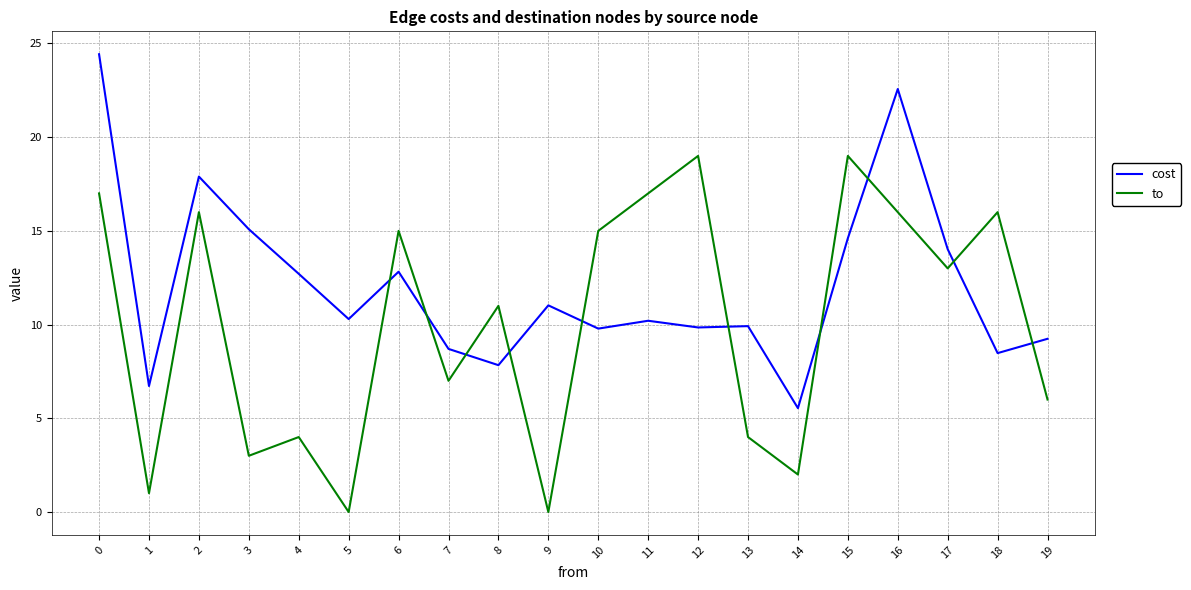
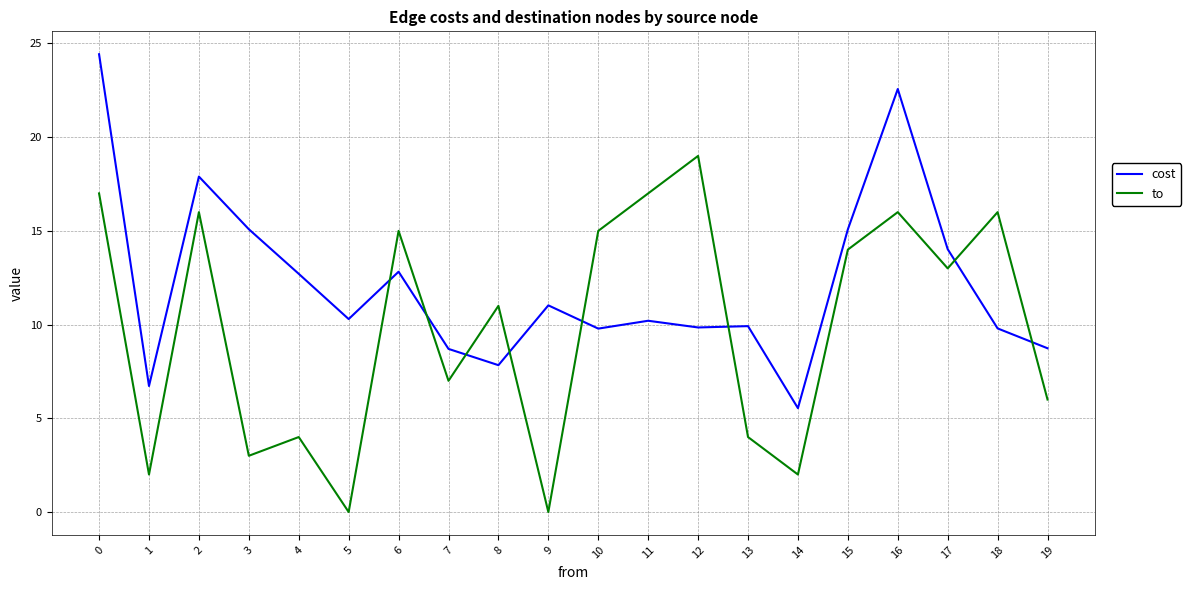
to, 1: 1 -> 2
cost, 15: 14.6 -> 15.1
to, 15: 19 -> 14
cost, 18: 8.5 -> 9.8
cost, 19: 9.2 -> 8.7
